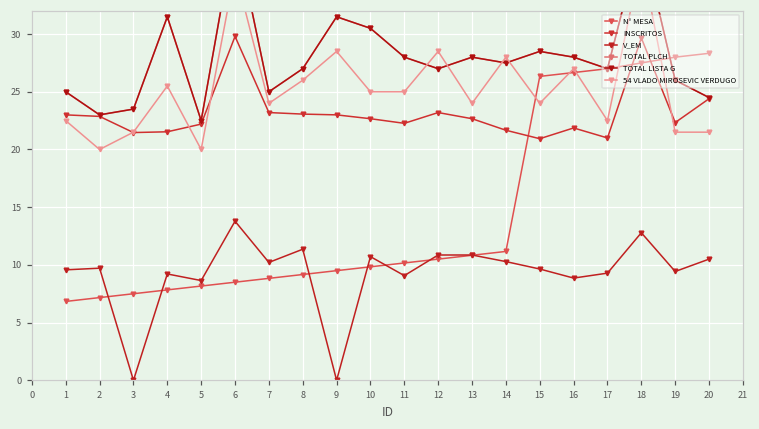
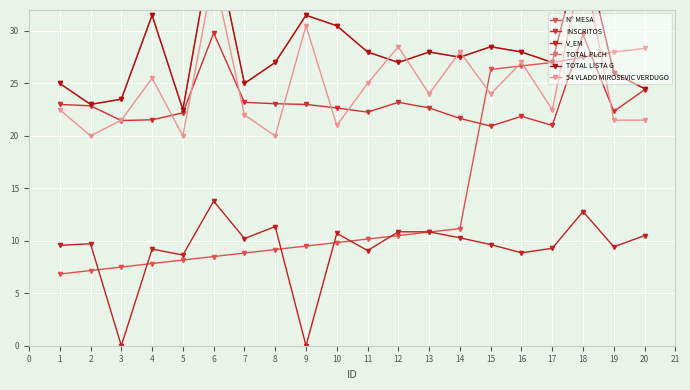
54 VLADO MIROSEVIC VERDUGO, 7: 24.0 -> 22.0
54 VLADO MIROSEVIC VERDUGO, 8: 26.0 -> 20.0
54 VLADO MIROSEVIC VERDUGO, 9: 28.5 -> 30.5
54 VLADO MIROSEVIC VERDUGO, 10: 25.0 -> 21.0
